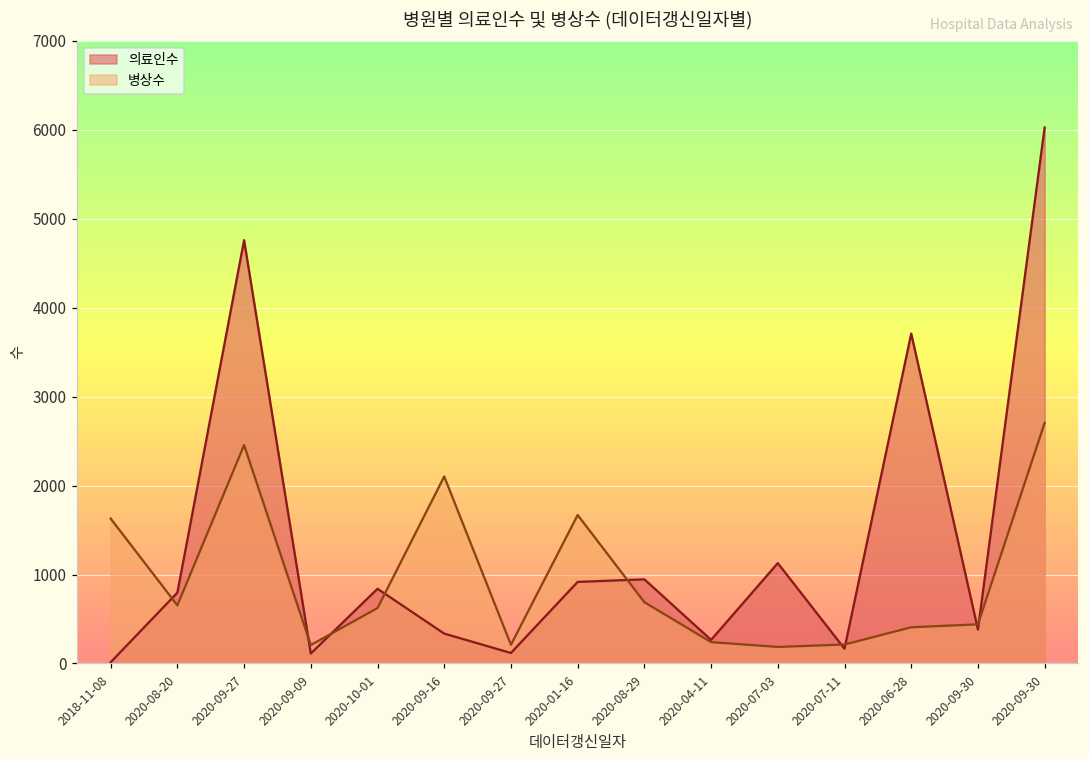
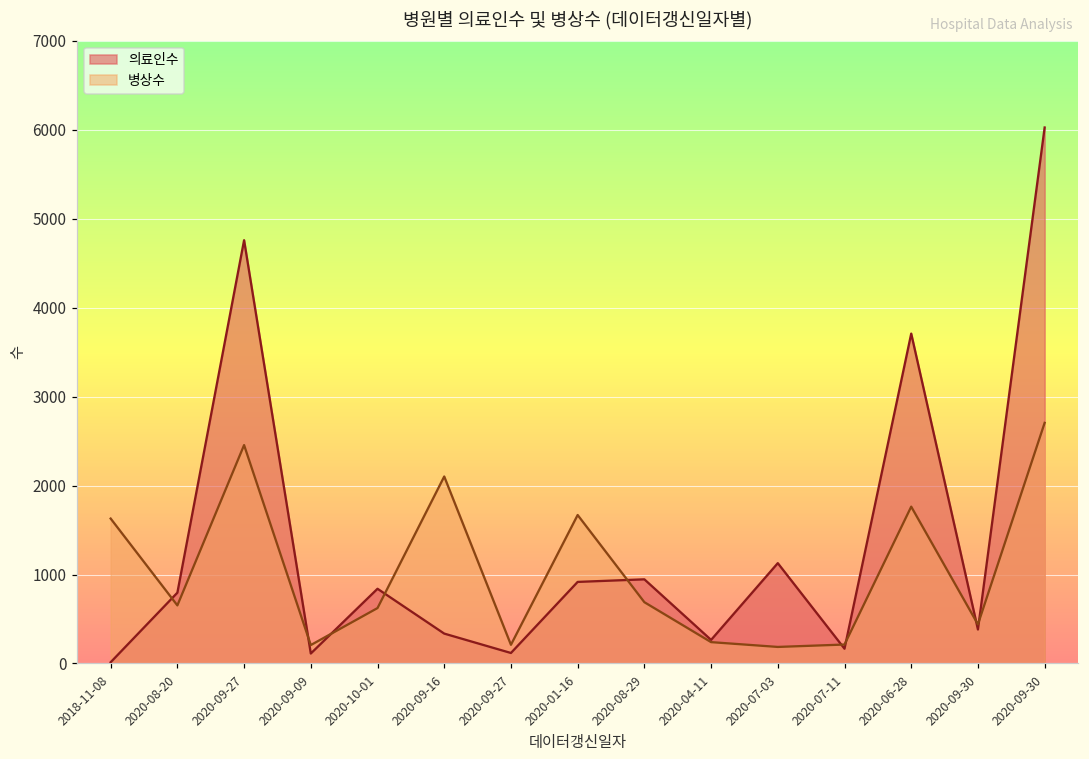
병상수, 2020-06-28: 400 -> 1800
